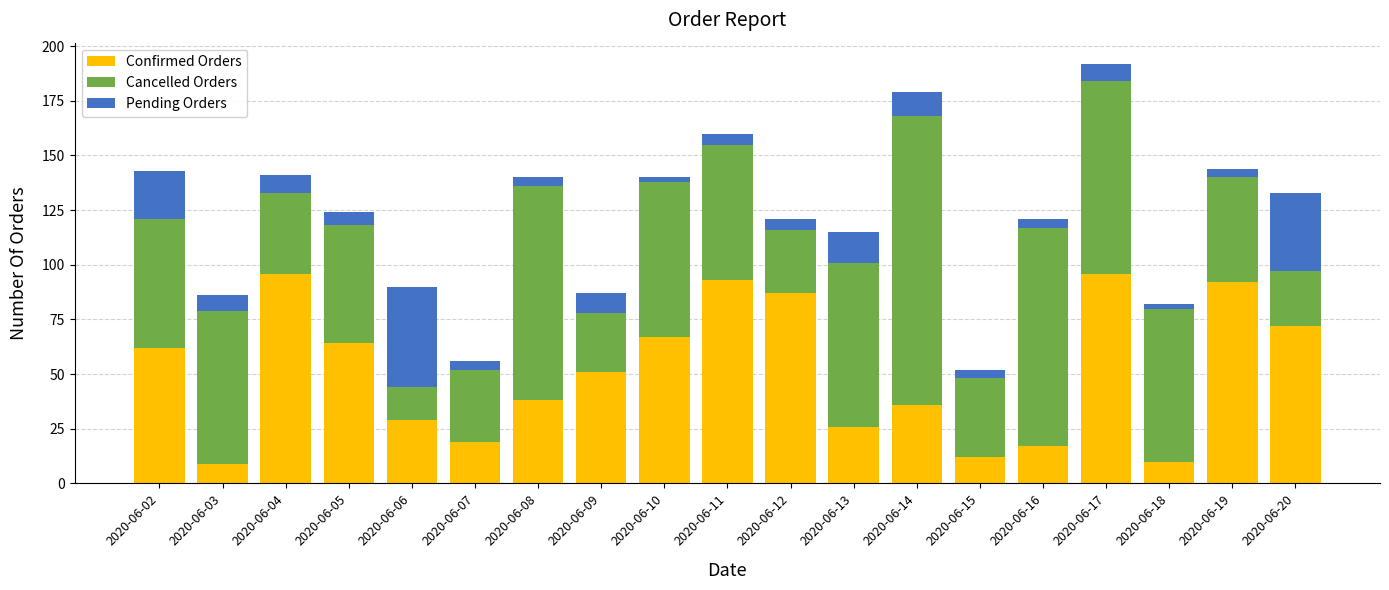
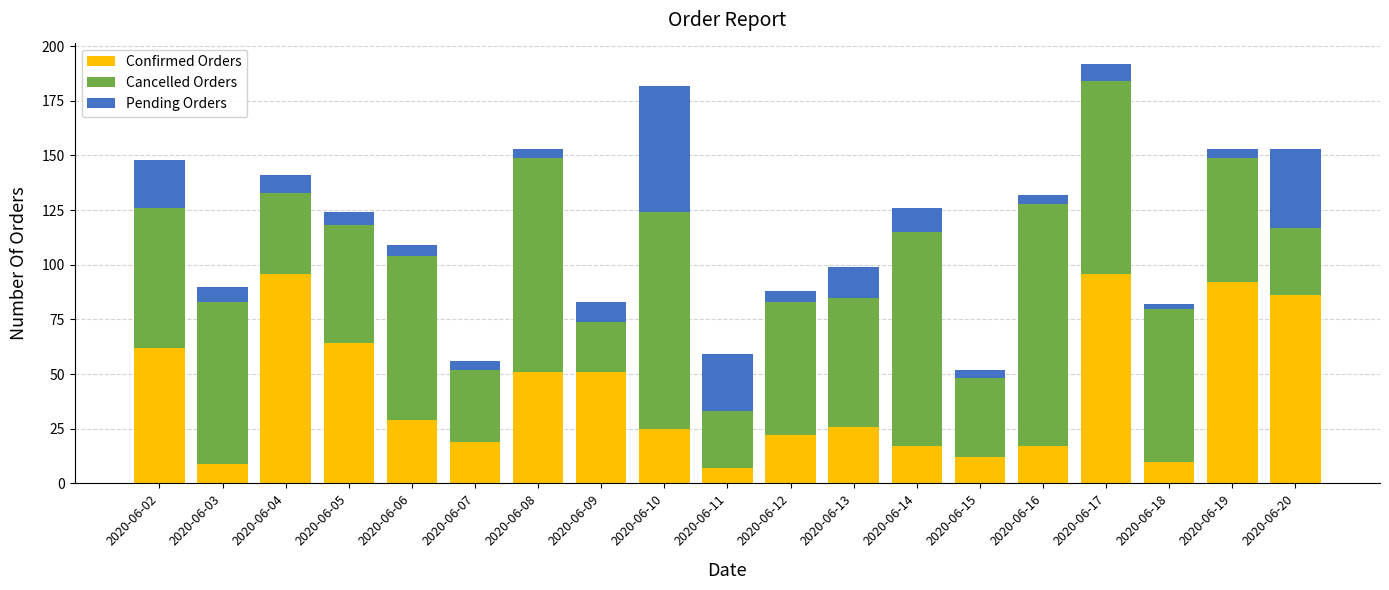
Cancelled Orders, 2020-06-02: 59 -> 64
Cancelled Orders, 2020-06-03: 70 -> 74
Cancelled Orders, 2020-06-06: 15 -> 75
Pending Orders, 2020-06-06: 46 -> 5
Confirmed Orders, 2020-06-08: 38 -> 51
Cancelled Orders, 2020-06-09: 27 -> 23
Confirmed Orders, 2020-06-10: 67 -> 25
Cancelled Orders, 2020-06-10: 71 -> 99
Pending Orders, 2020-06-10: 2 -> 58
Confirmed Orders, 2020-06-11: 93 -> 7
Cancelled Orders, 2020-06-11: 62 -> 26
Pending Orders, 2020-06-11: 5 -> 26
Confirmed Orders, 2020-06-12: 87 -> 22
Cancelled Orders, 2020-06-12: 29 -> 61
Cancelled Orders, 2020-06-13: 75 -> 59
Confirmed Orders, 2020-06-14: 36 -> 17
Cancelled Orders, 2020-06-14: 132 -> 98
Cancelled Orders, 2020-06-16: 100 -> 111
Cancelled Orders, 2020-06-19: 48 -> 57
Confirmed Orders, 2020-06-20: 72 -> 86
Cancelled Orders, 2020-06-20: 25 -> 31
